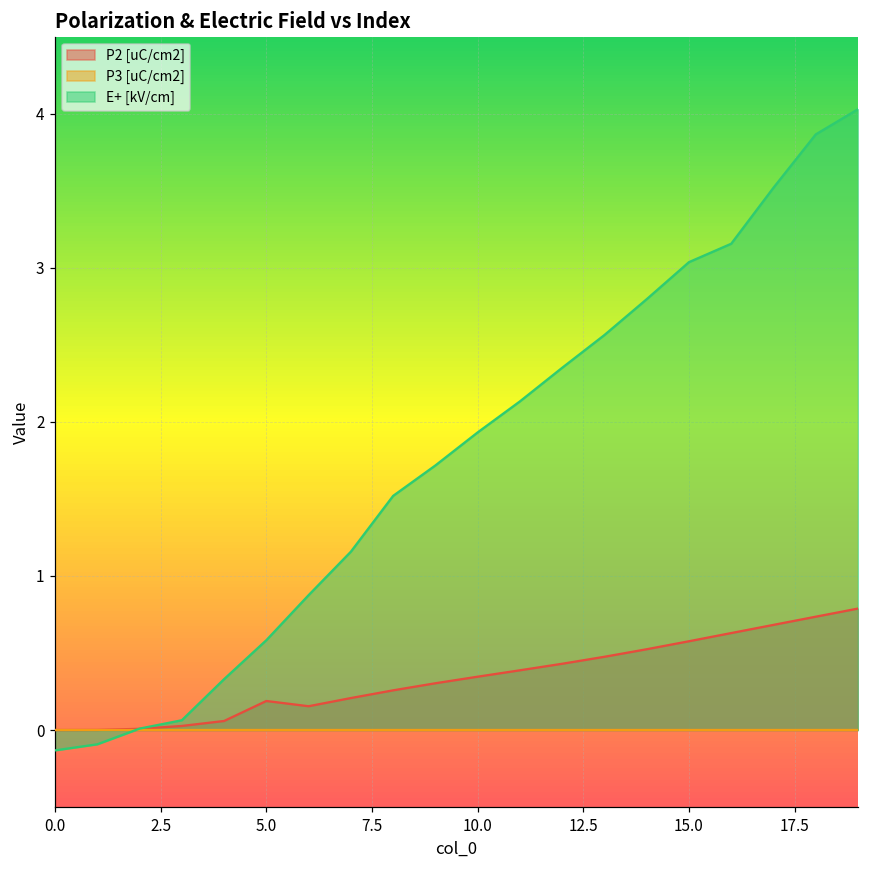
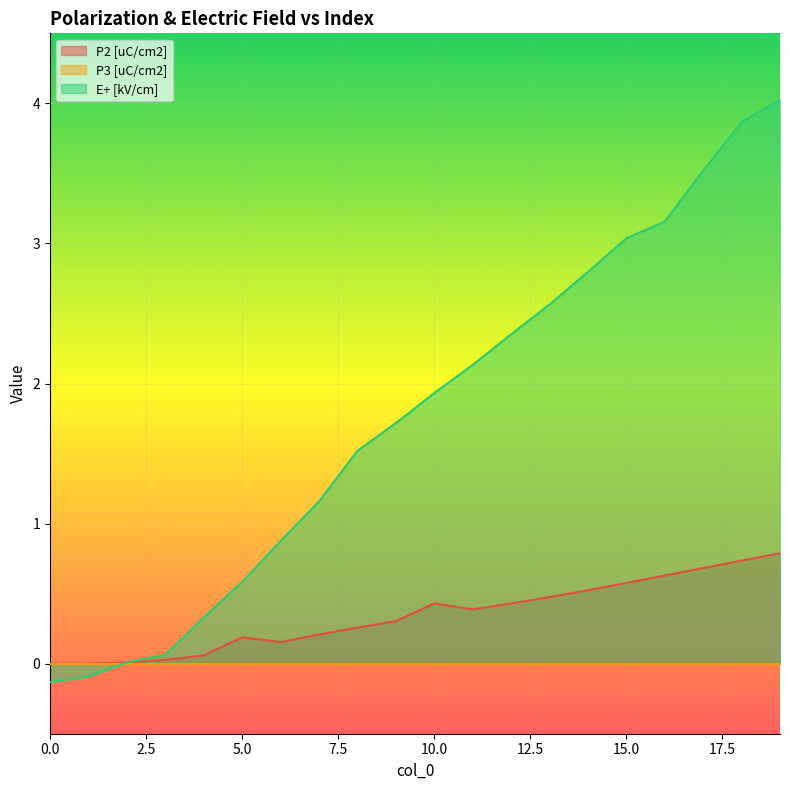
P2 [uC/cm2], 10.0: 0.35 -> 0.43
